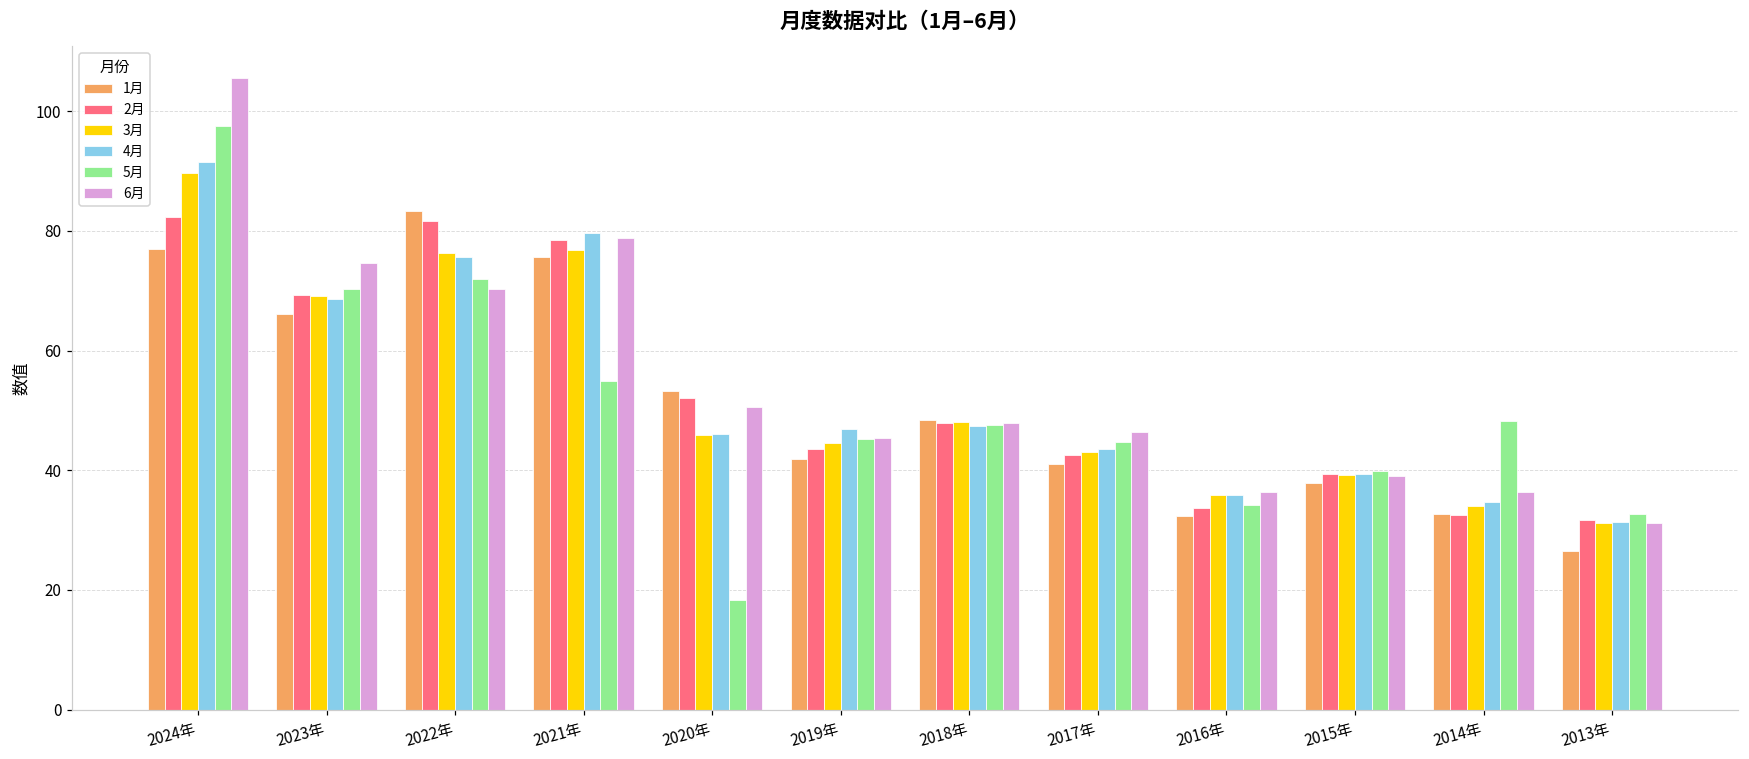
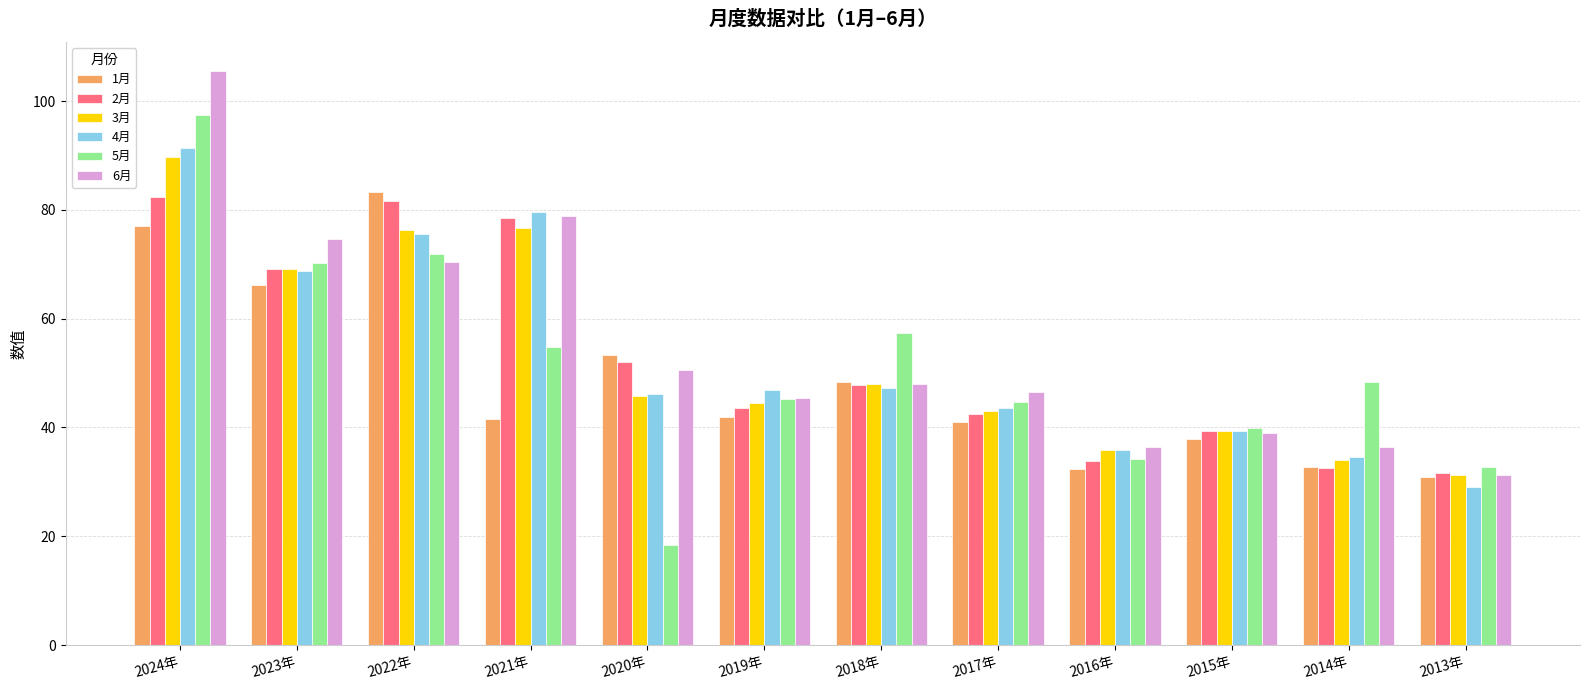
1月, 2021年: 76 -> 42
5月, 2018年: 47 -> 57
1月, 2013年: 27 -> 31
4月, 2013年: 31 -> 29
